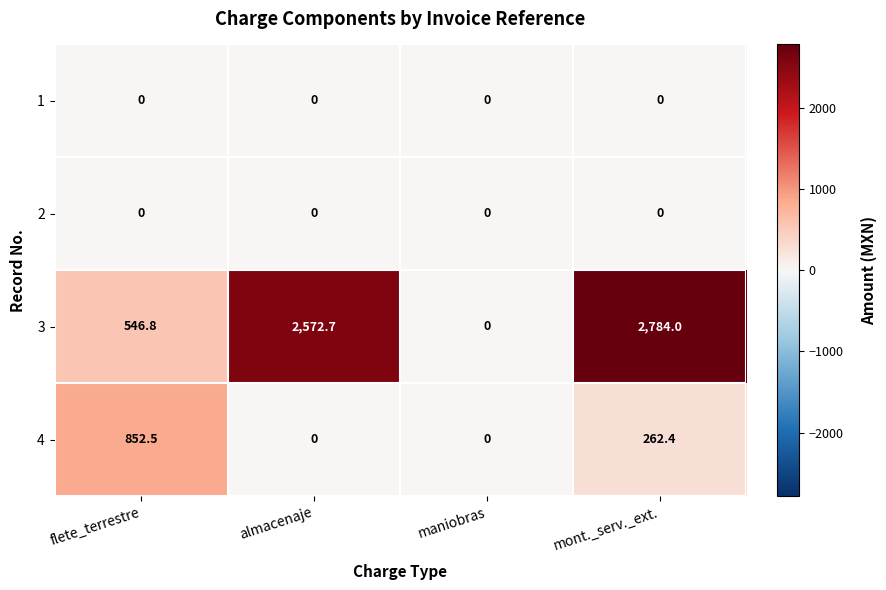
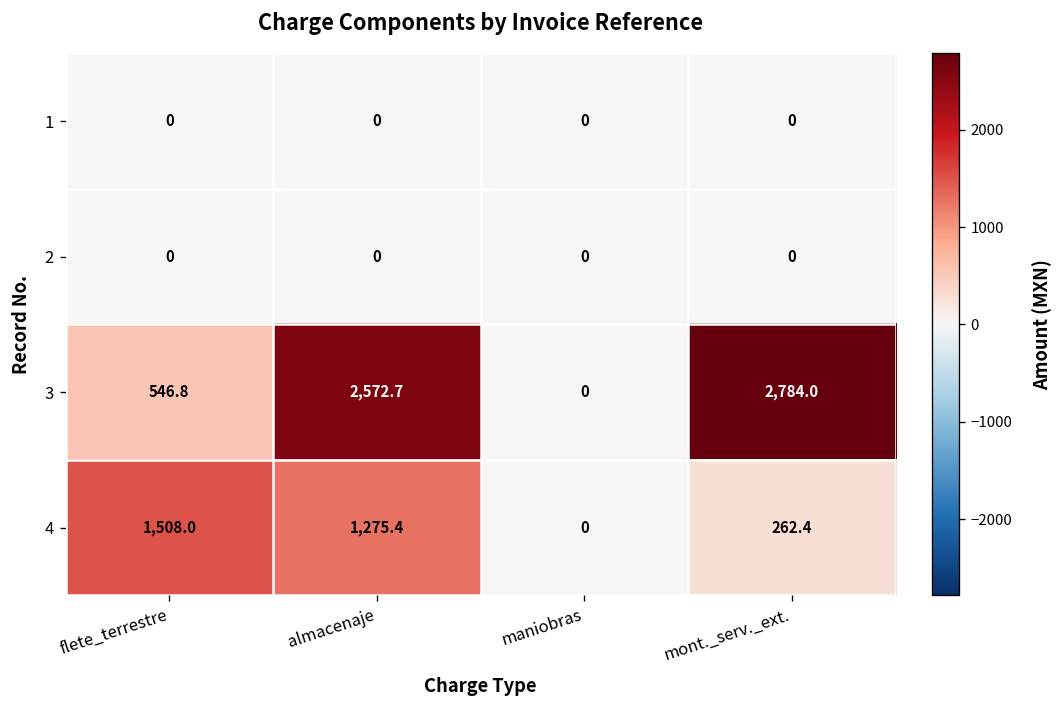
4, flete_terrestre: 852.5 -> 1,508.0
4, almacenaje: 0 -> 1,275.4
